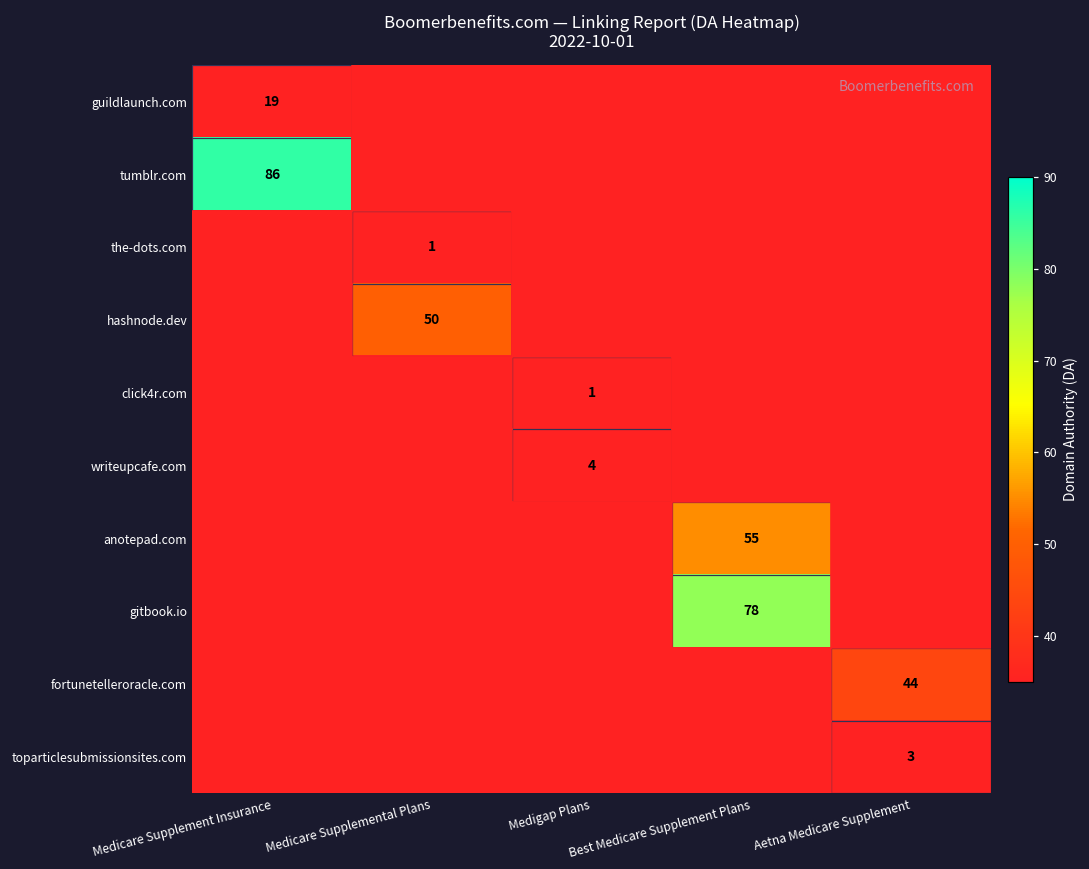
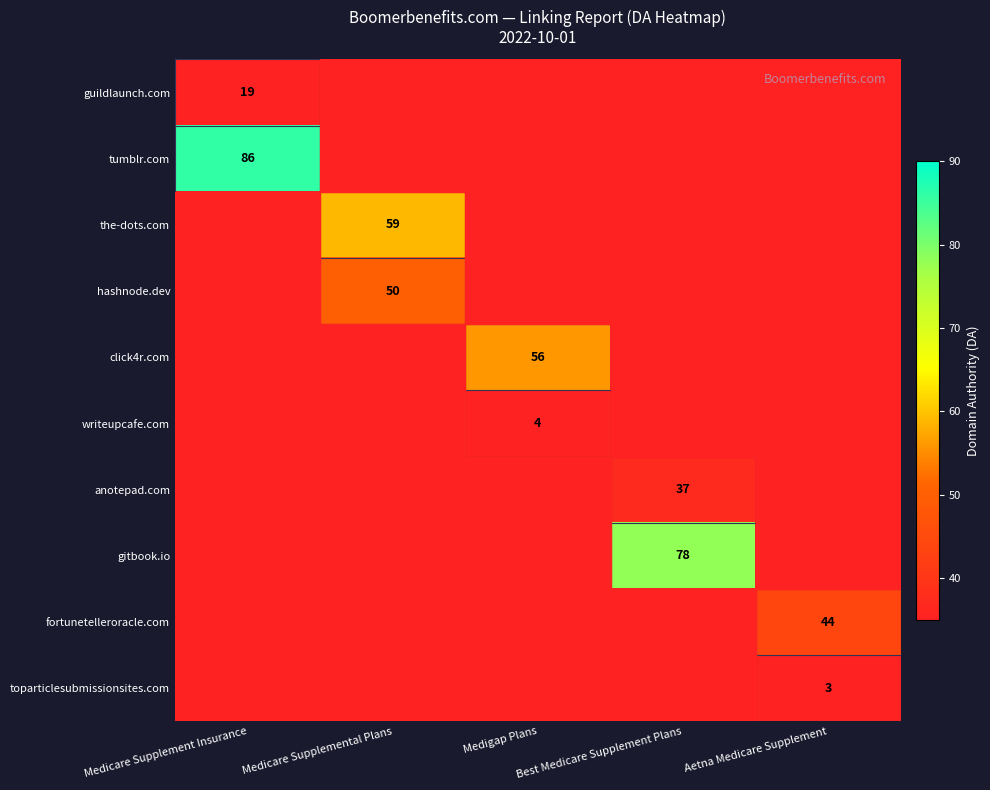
the-dots.com, Medicare Supplemental Plans: 1 -> 59
click4r.com, Medigap Plans: 1 -> 56
anotepad.com, Best Medicare Supplement Plans: 55 -> 37
